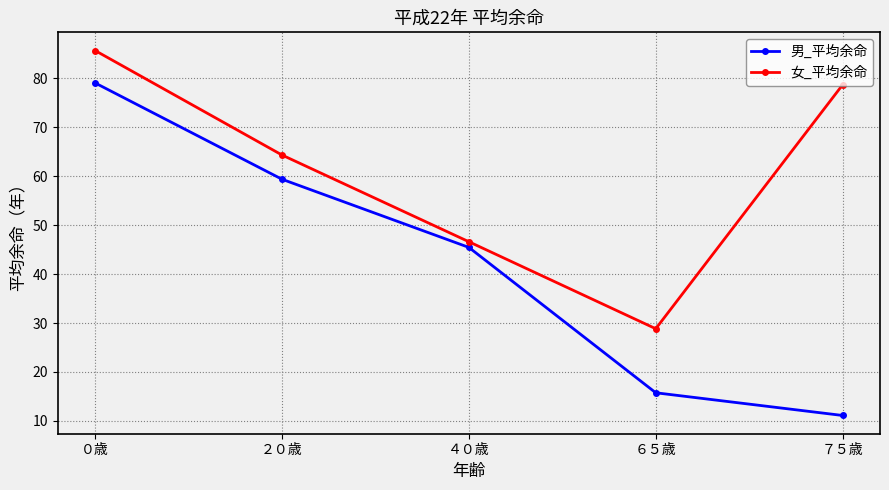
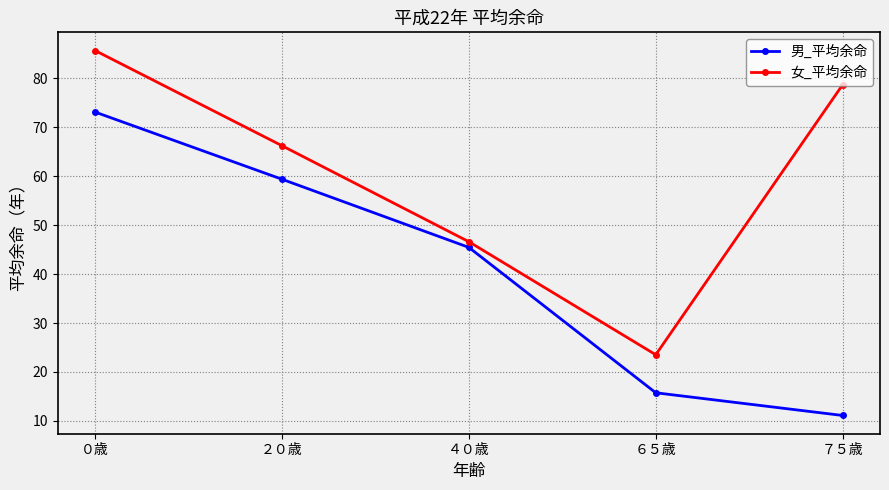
男_平均余命, ０歳: 79 -> 73
女_平均余命, ２０歳: 64 -> 66
女_平均余命, ６５歳: 29 -> 24
